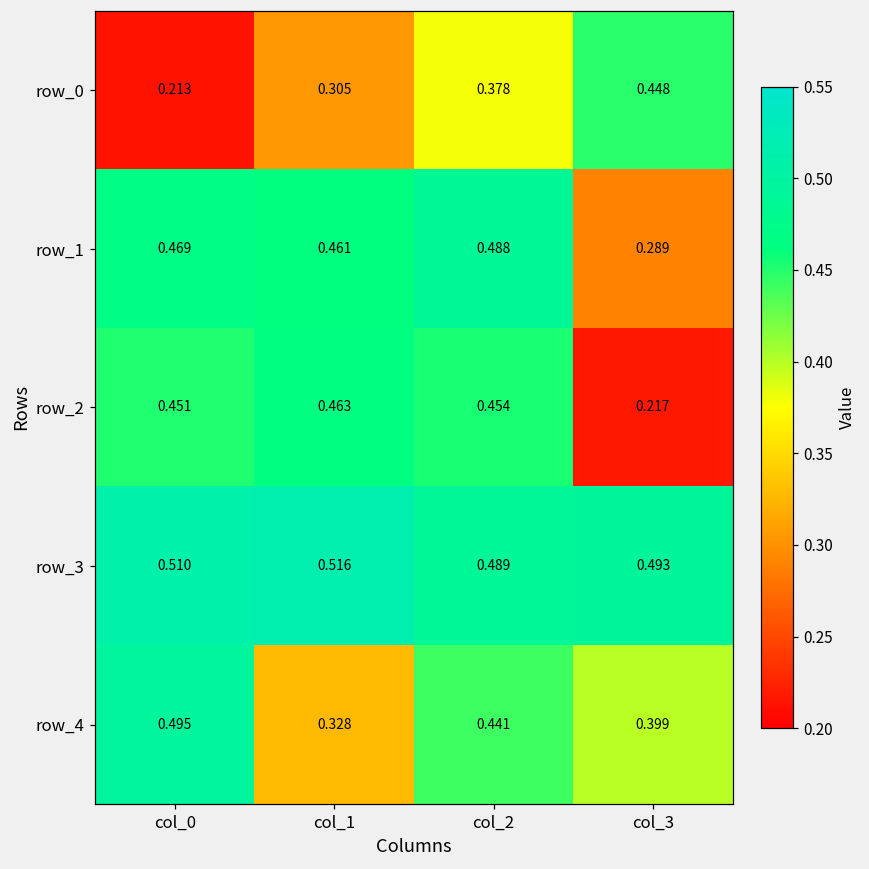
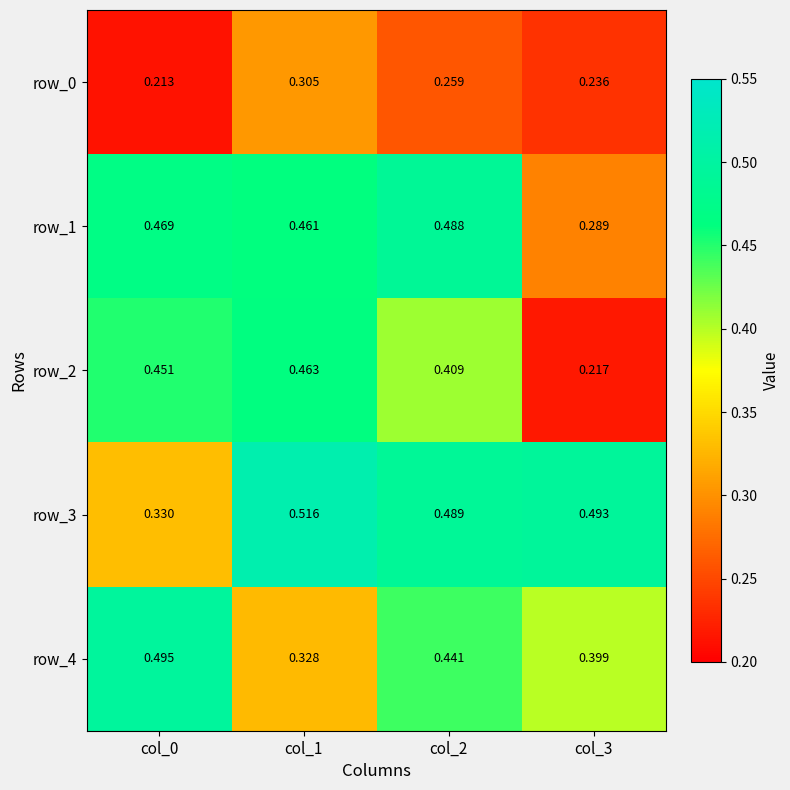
row_0, col_2: 0.378 -> 0.259
row_0, col_3: 0.448 -> 0.236
row_2, col_2: 0.454 -> 0.409
row_3, col_0: 0.510 -> 0.330
